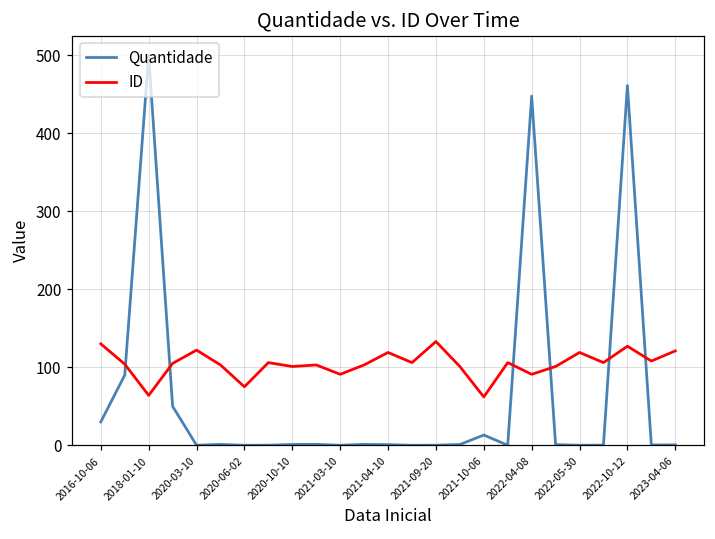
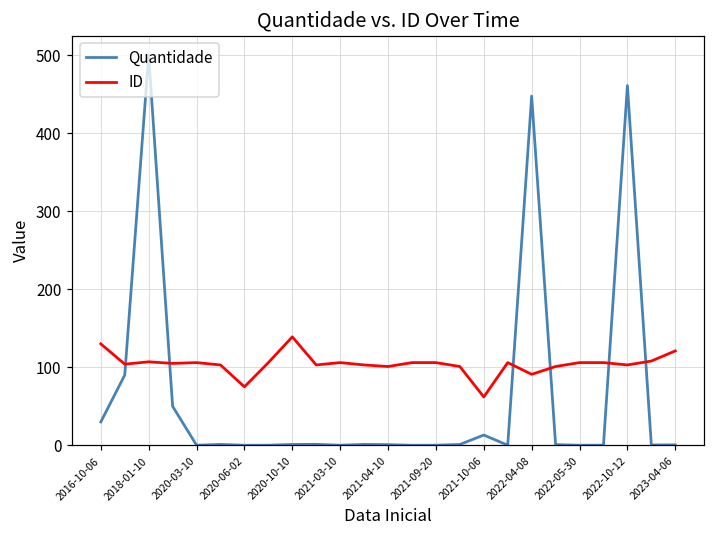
ID, 2018-01-10: 60 -> 110
ID, 2020-03-10: 120 -> 110
ID, 2020-10-10: 100 -> 140
ID, 2021-03-10: 90 -> 110
ID, 2021-04-10: 120 -> 100
ID, 2021-09-20: 130 -> 110
ID, 2022-05-30: 120 -> 110
ID, 2022-10-12: 130 -> 100
